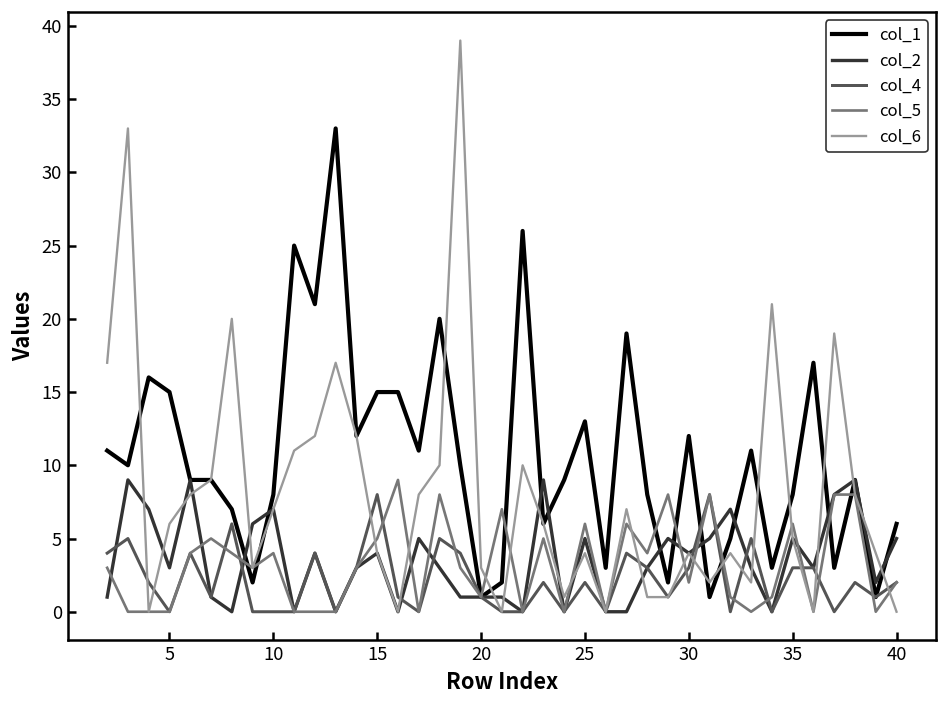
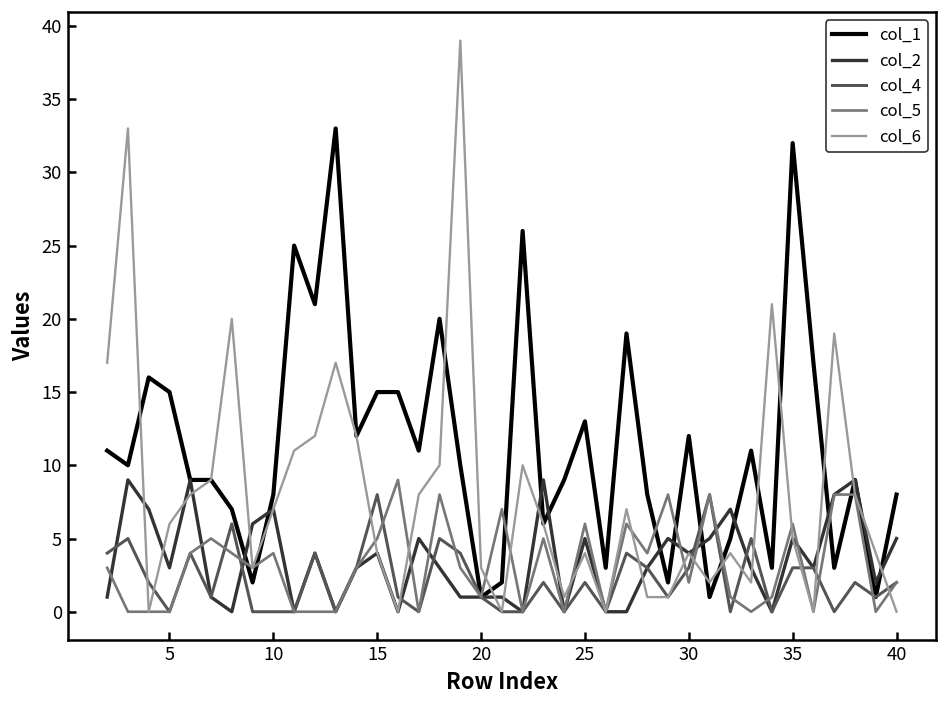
col_1, 35: 8 -> 32
col_1, 40: 6 -> 8
